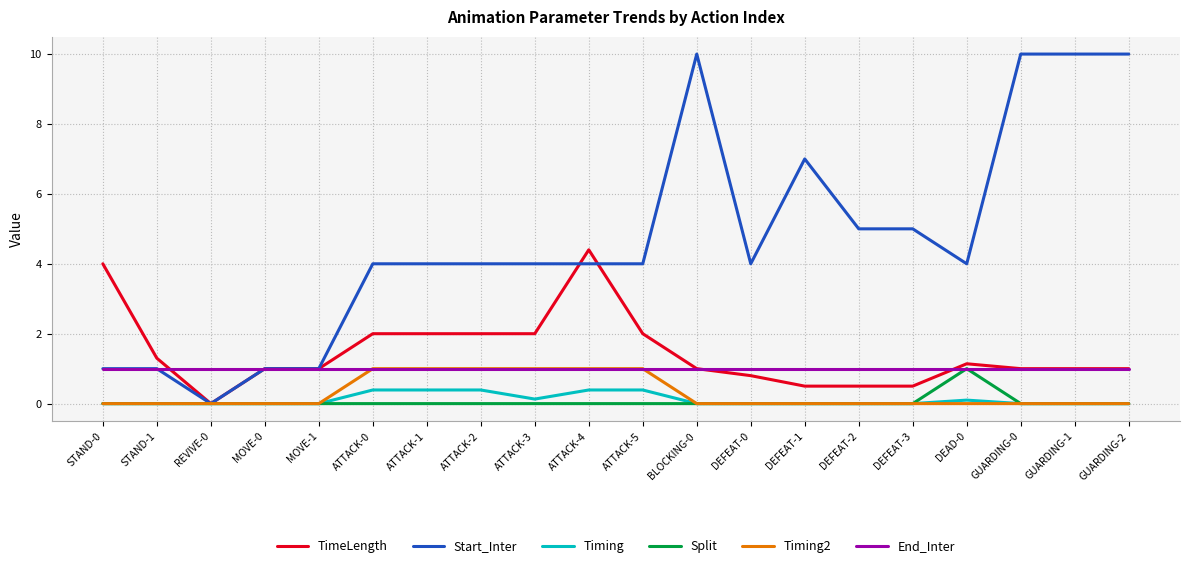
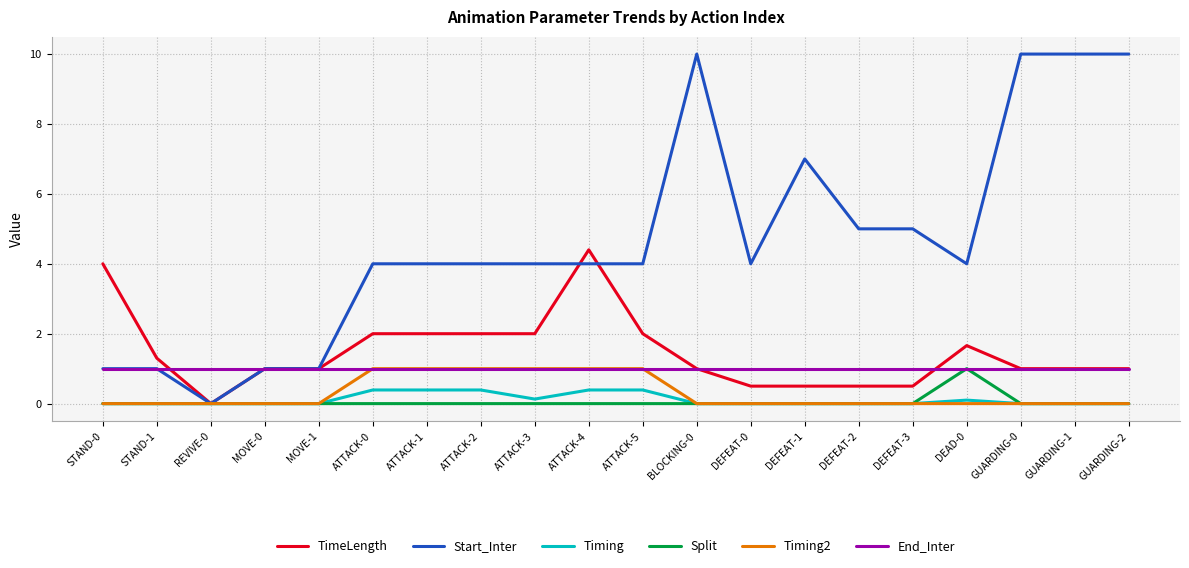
TimeLength, DEFEAT-0: 0.8 -> 0.5
TimeLength, DEAD-0: 1.1 -> 1.7
